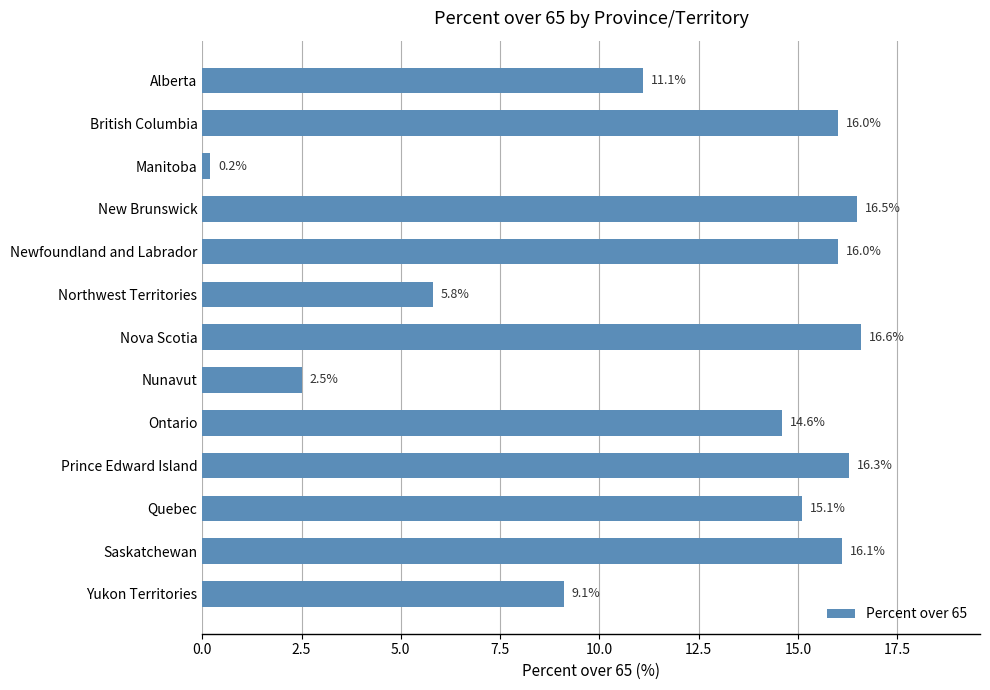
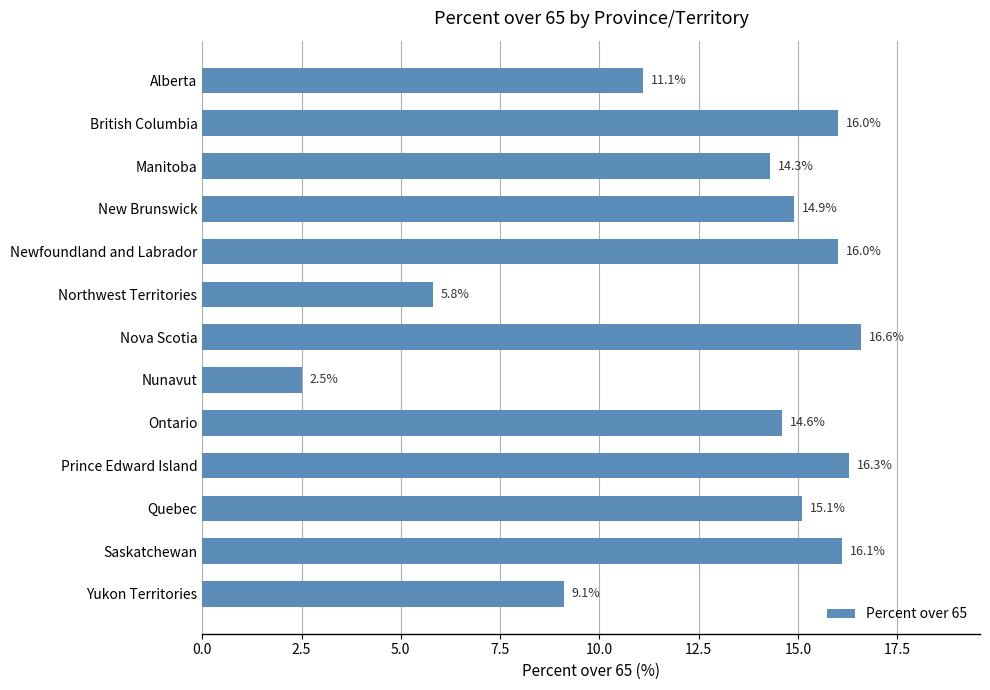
Manitoba: 0.2% -> 14.3%
New Brunswick: 16.5% -> 14.9%
